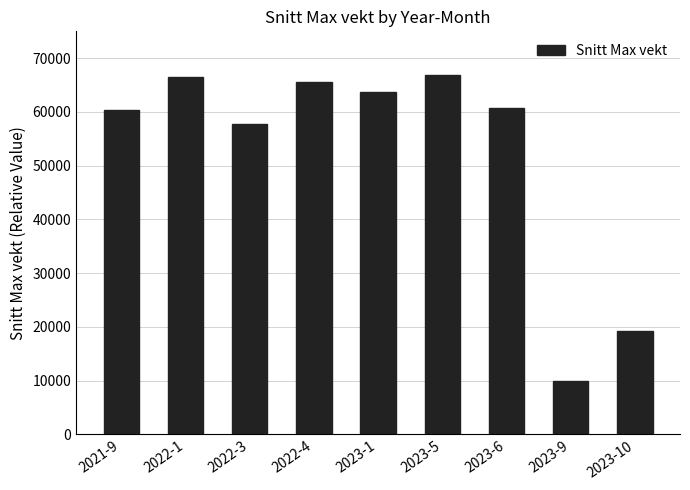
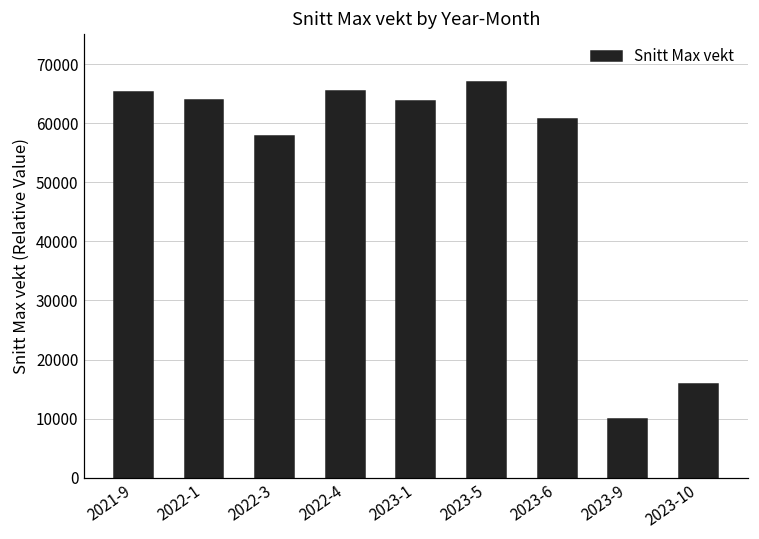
2021-9: 60000 -> 65000
2022-1: 66000 -> 64000
2023-10: 19000 -> 16000
